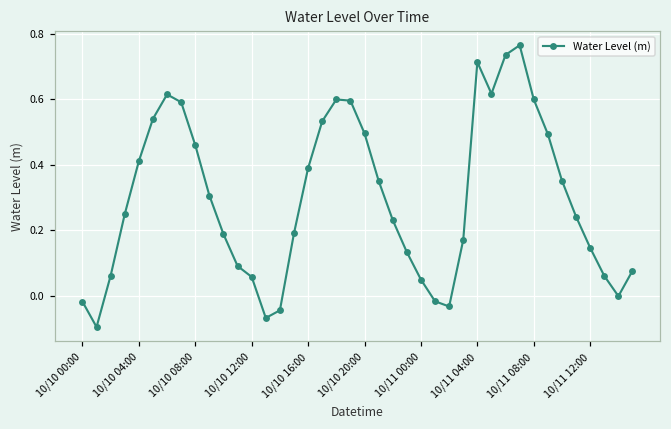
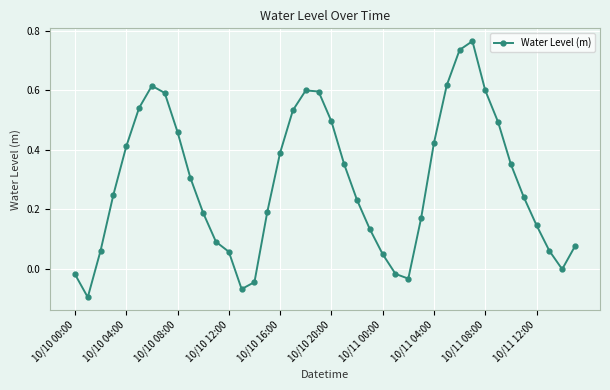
10/11 04:00: 0.71 -> 0.42
